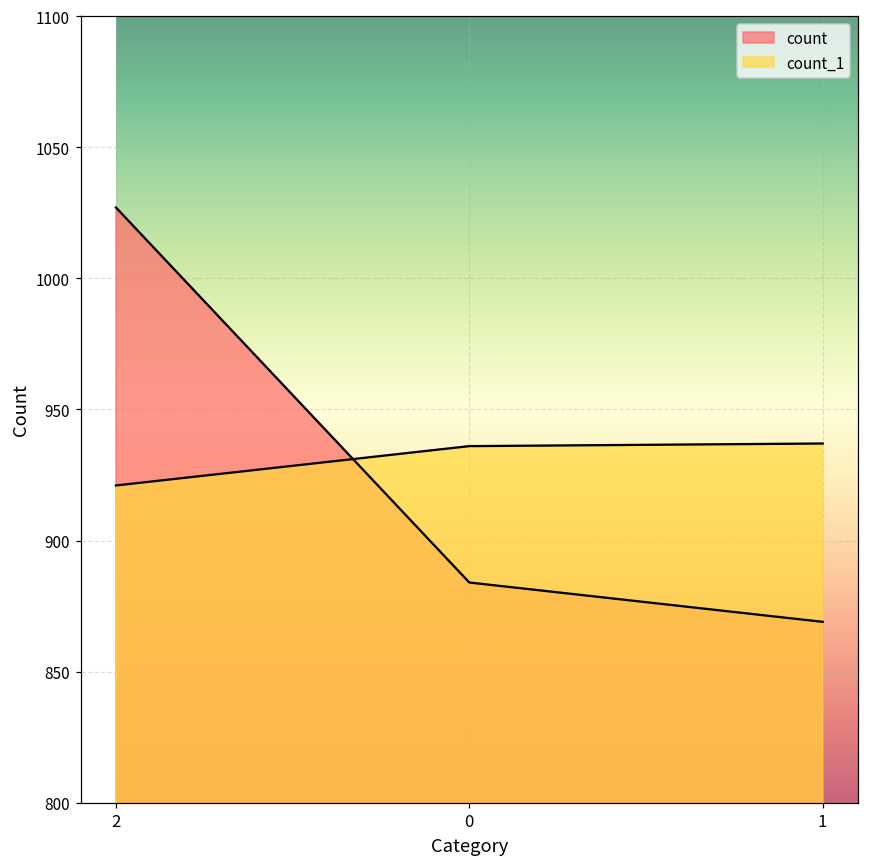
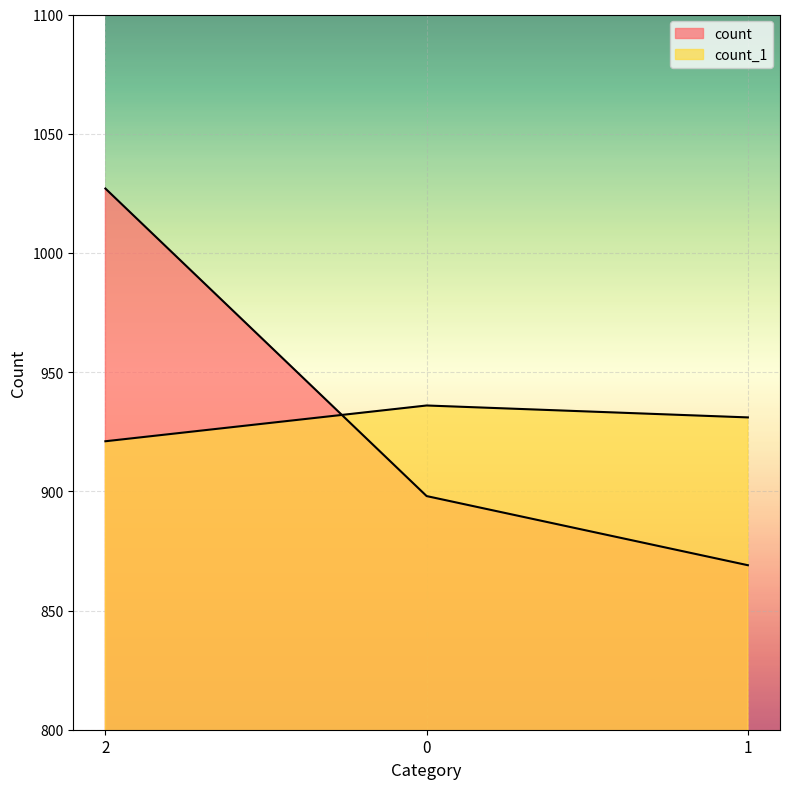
count, 0: 884 -> 898
count_1, 1: 937 -> 931
